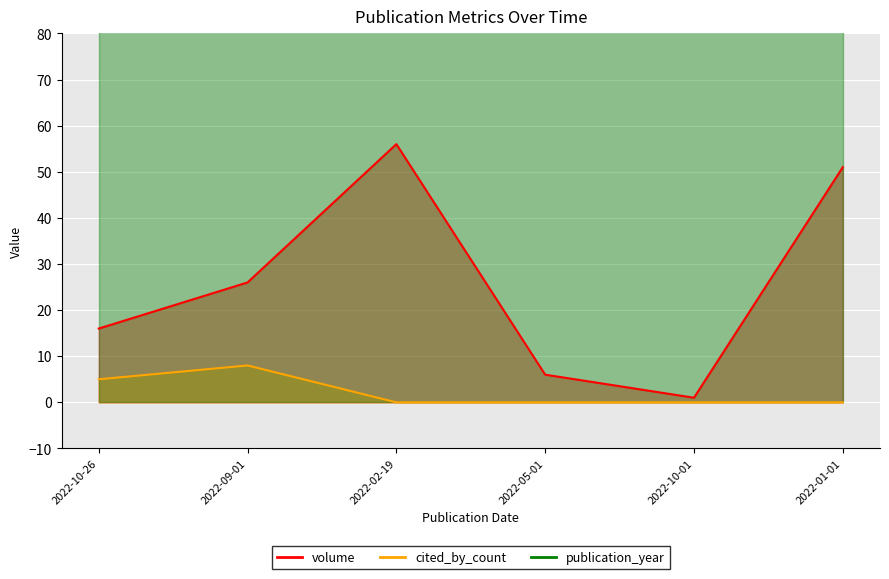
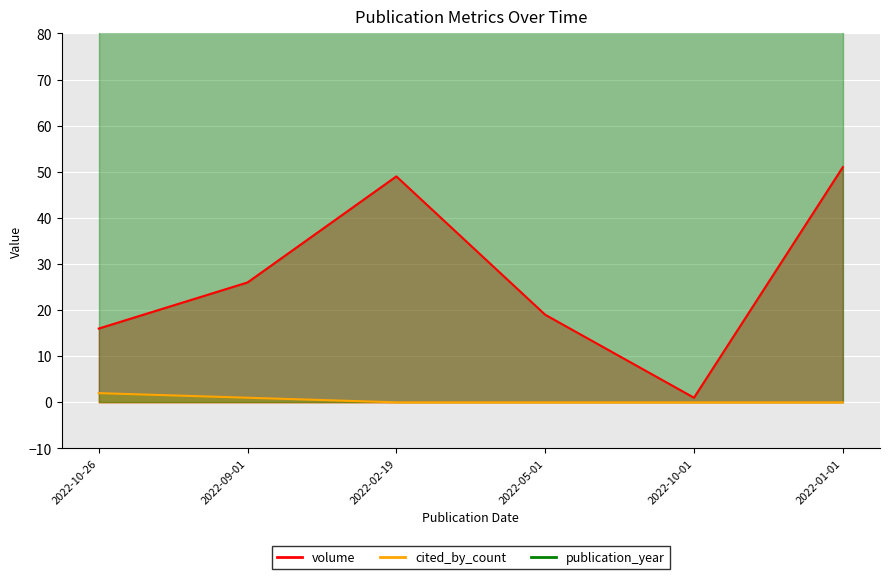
cited_by_count, 2022-10-26: 5 -> 2
cited_by_count, 2022-09-01: 8 -> 1
volume, 2022-02-19: 56 -> 49
volume, 2022-05-01: 6 -> 19
